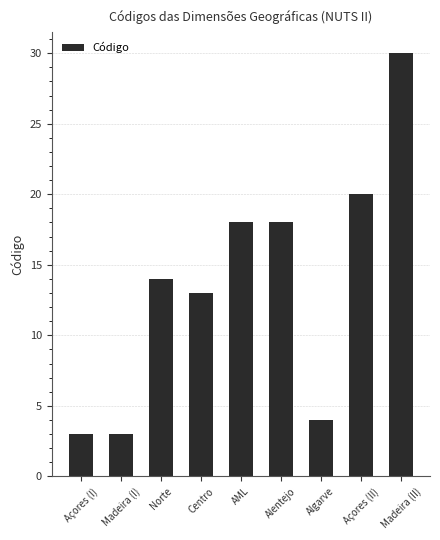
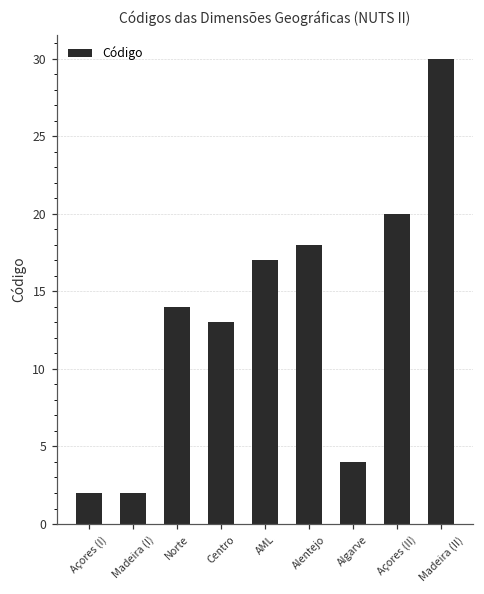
Açores (I): 3 -> 2
Madeira (I): 3 -> 2
AML: 18 -> 17
